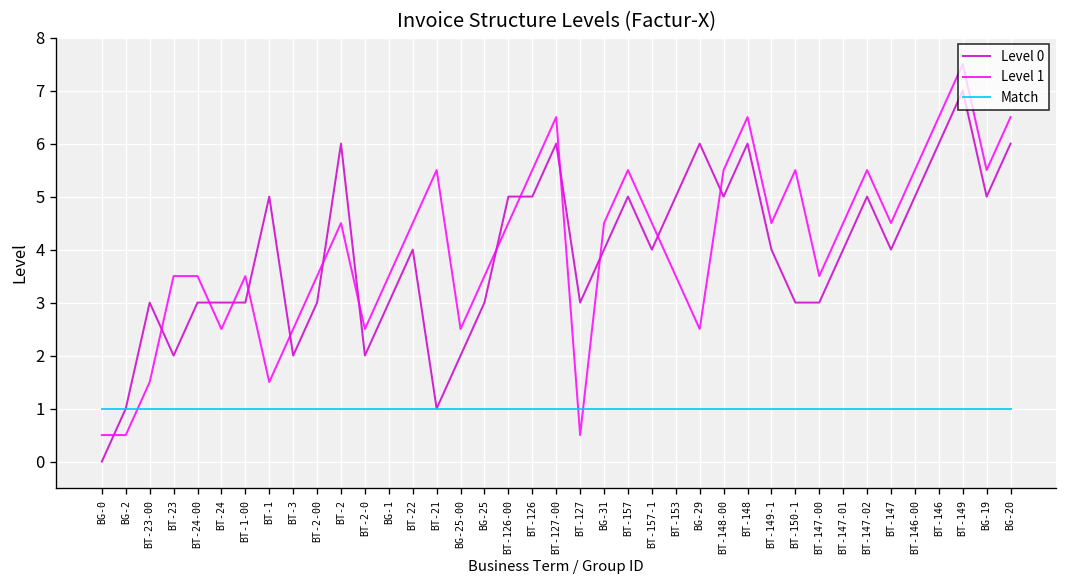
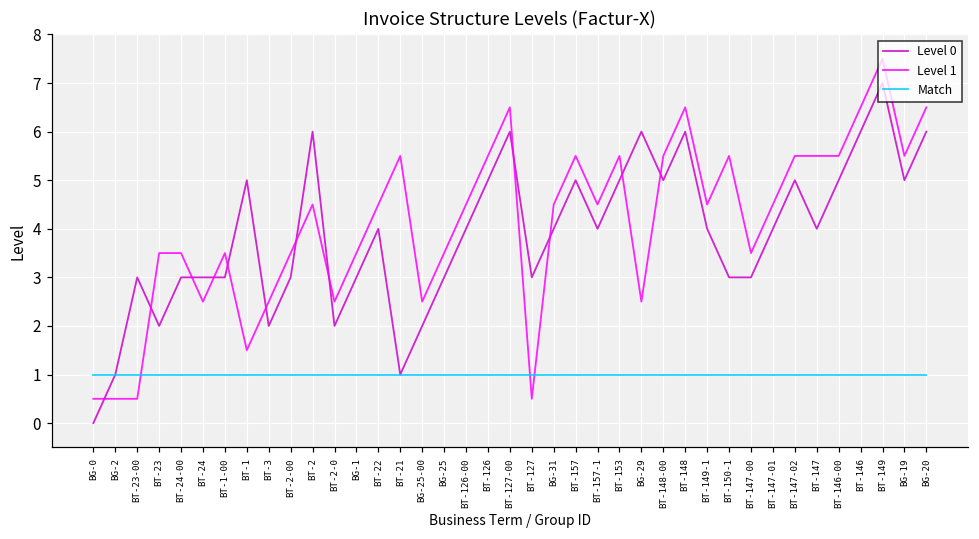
Level 1, BT-23-00: 1.5 -> 0.5
Level 0, BT-126-00: 5 -> 4
Level 1, BT-153: 3.5 -> 5.5
Level 1, BT-147: 4.5 -> 5.5
